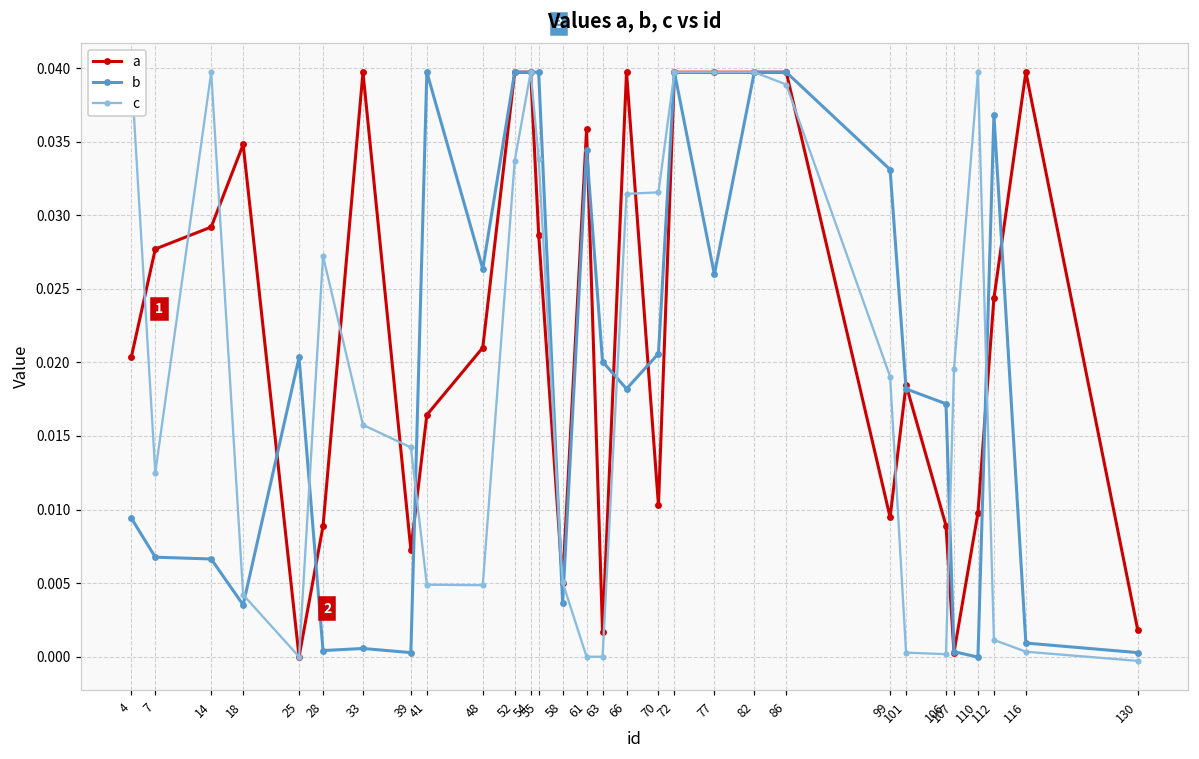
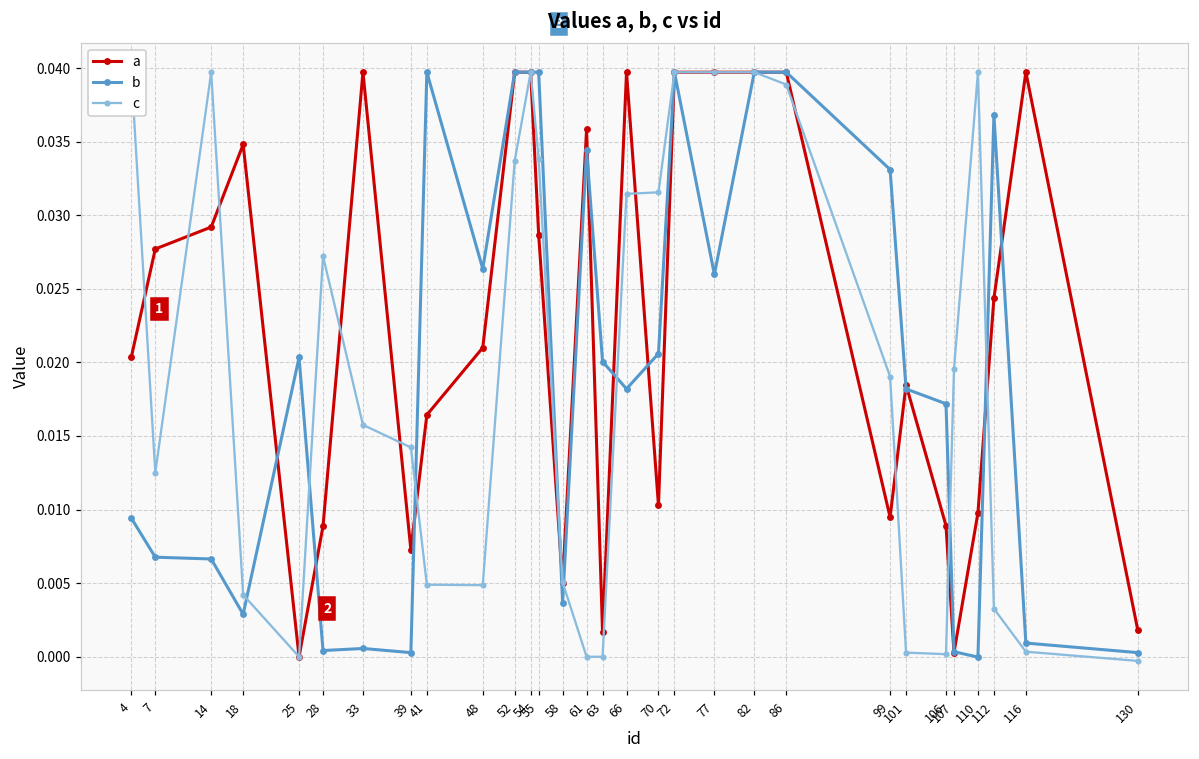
b, 18: 0.0035 -> 0.0029
c, 112: 0.0011 -> 0.0033
